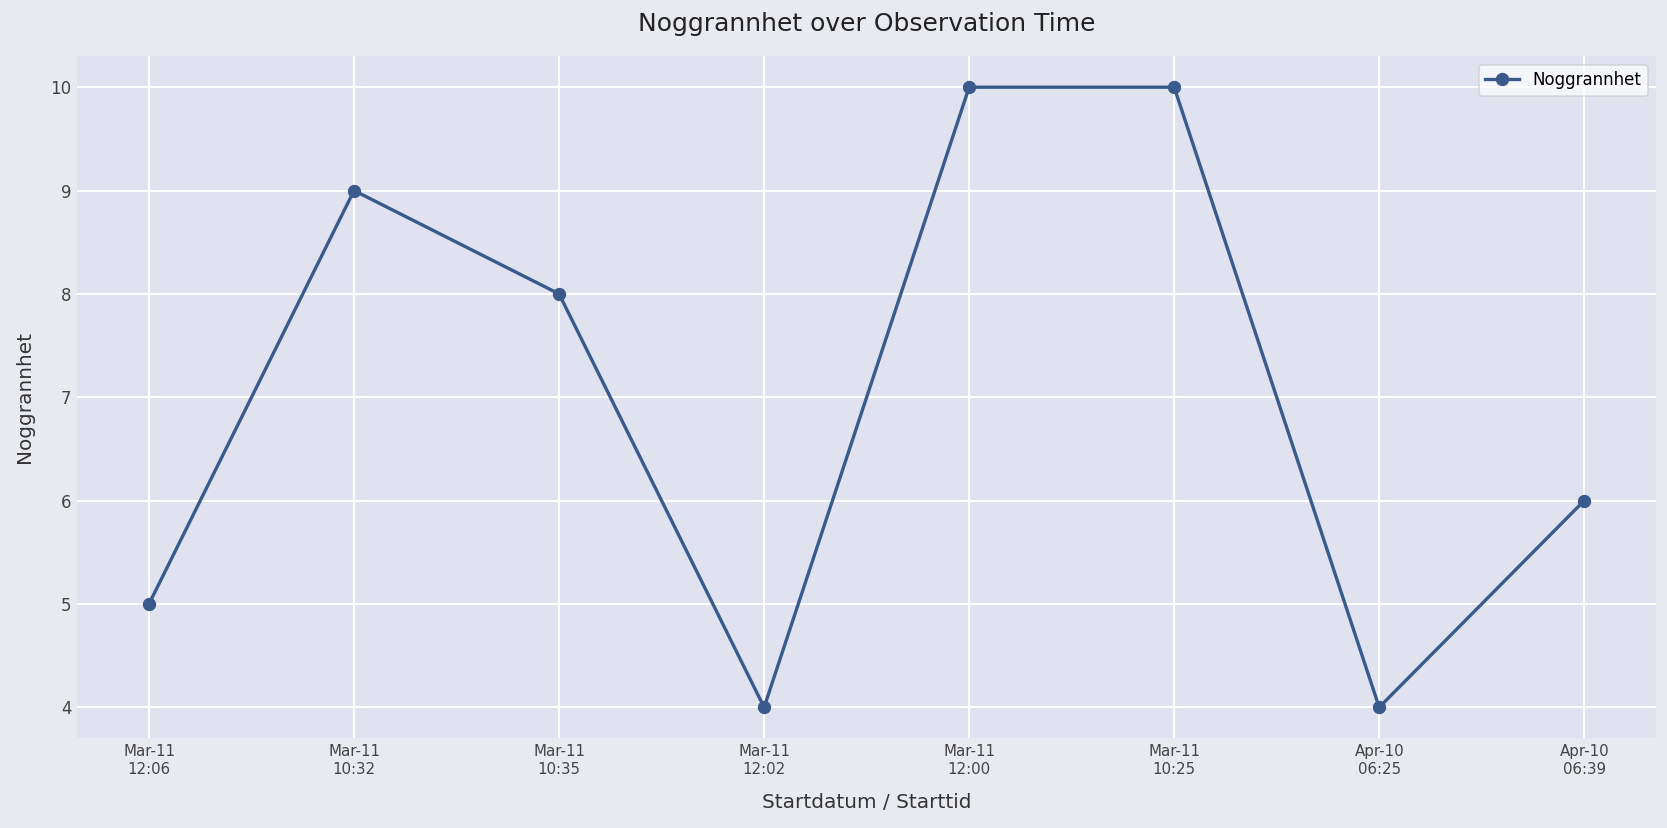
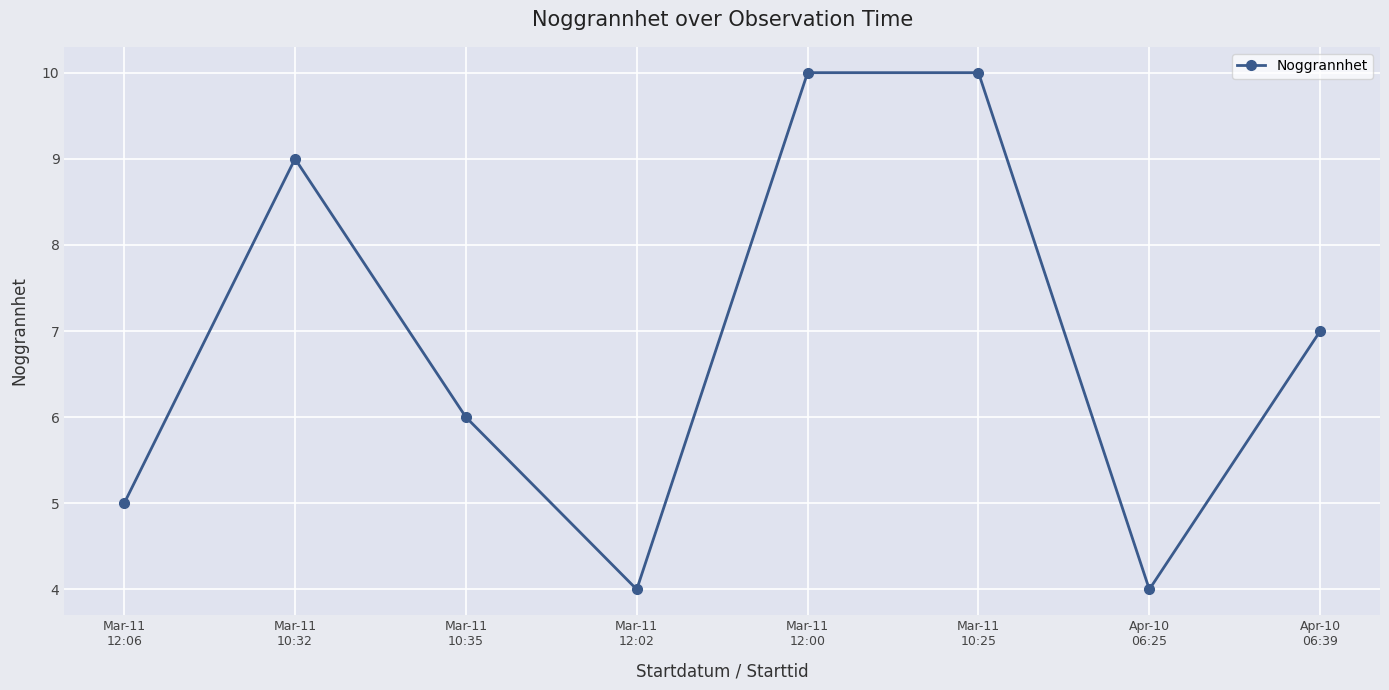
Mar-11 10:35: 8 -> 6
Apr-10 06:39: 6 -> 7
